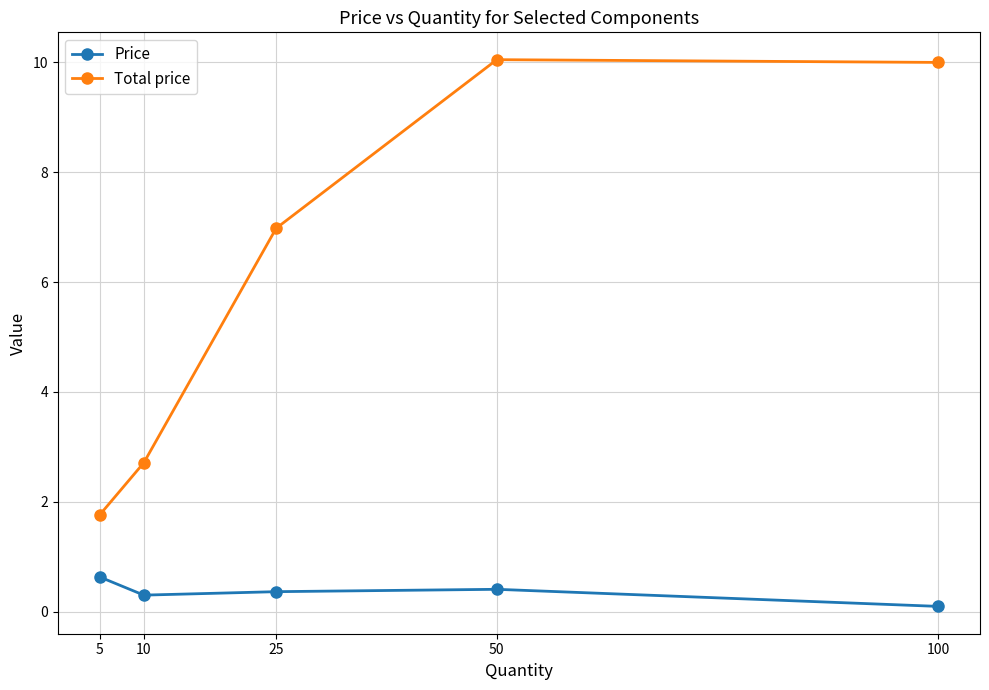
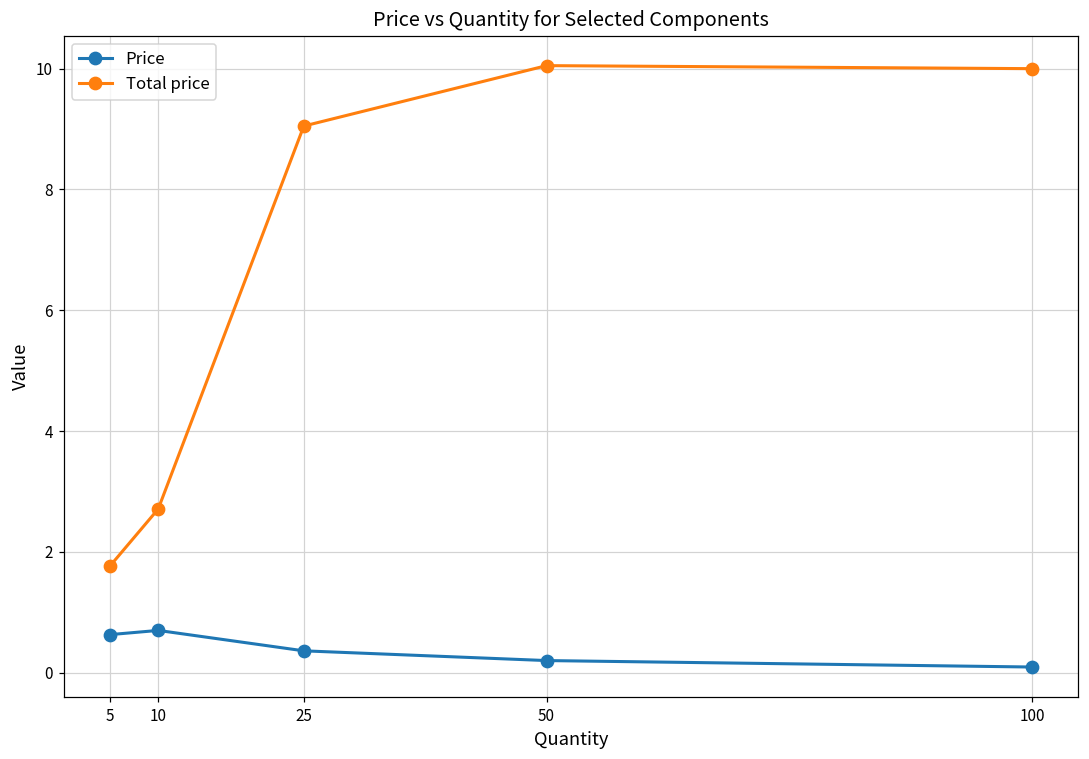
Price, 10: 0.3 -> 0.7
Total price, 25: 7.0 -> 9.1
Price, 50: 0.4 -> 0.2
